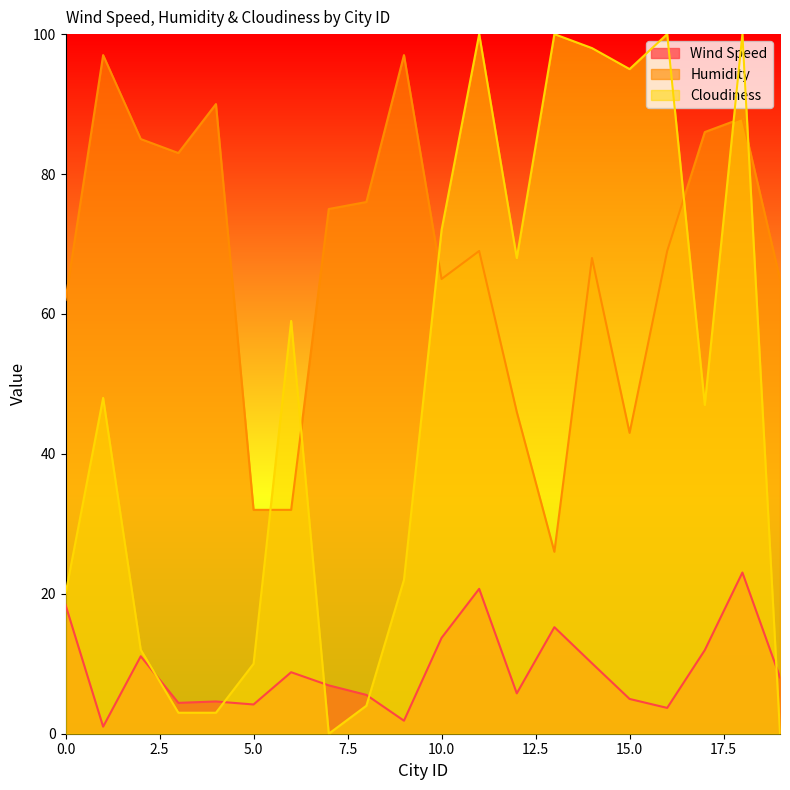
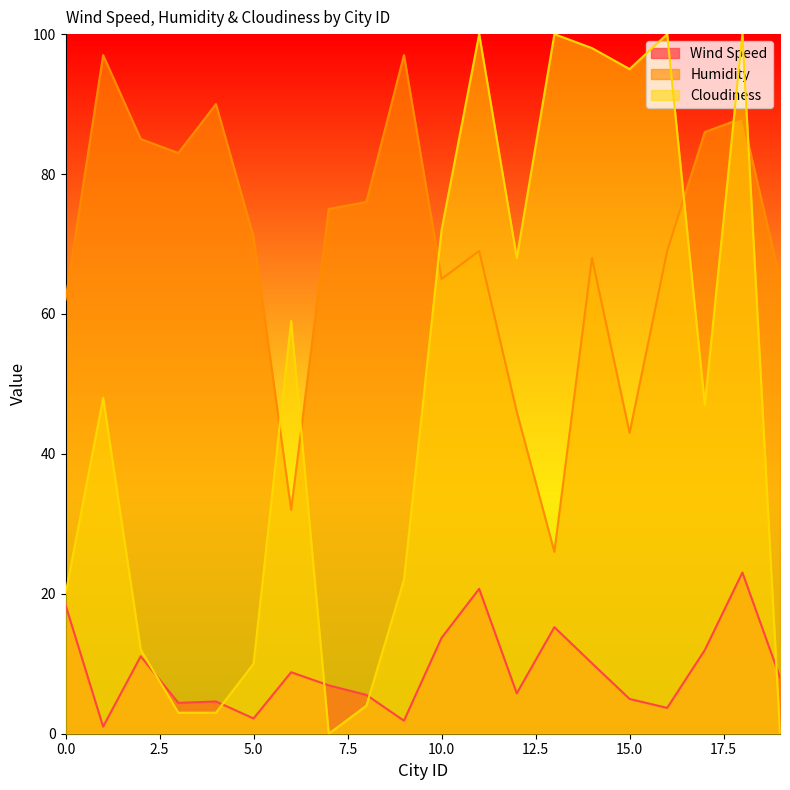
Wind Speed, 5.0: 4 -> 2
Humidity, 5.0: 32 -> 71
